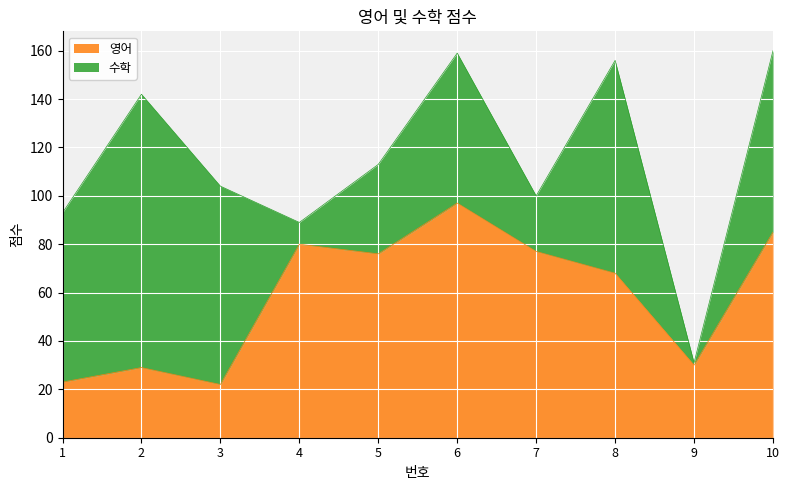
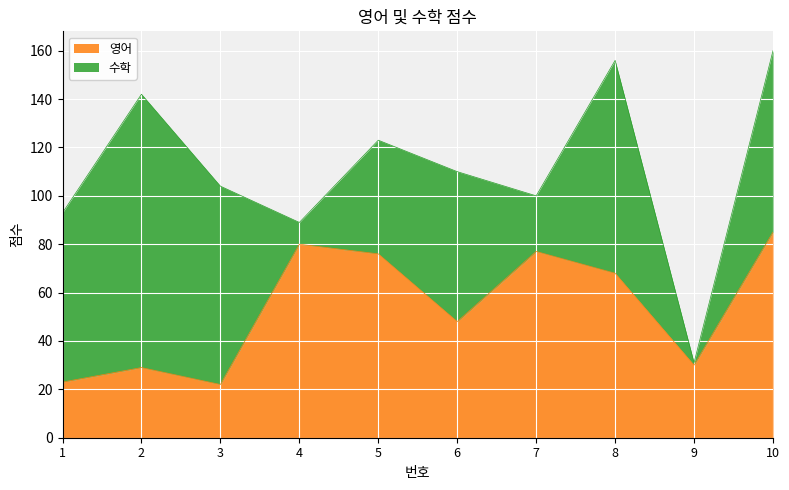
수학, 5: 37 -> 47
영어, 6: 97 -> 48
